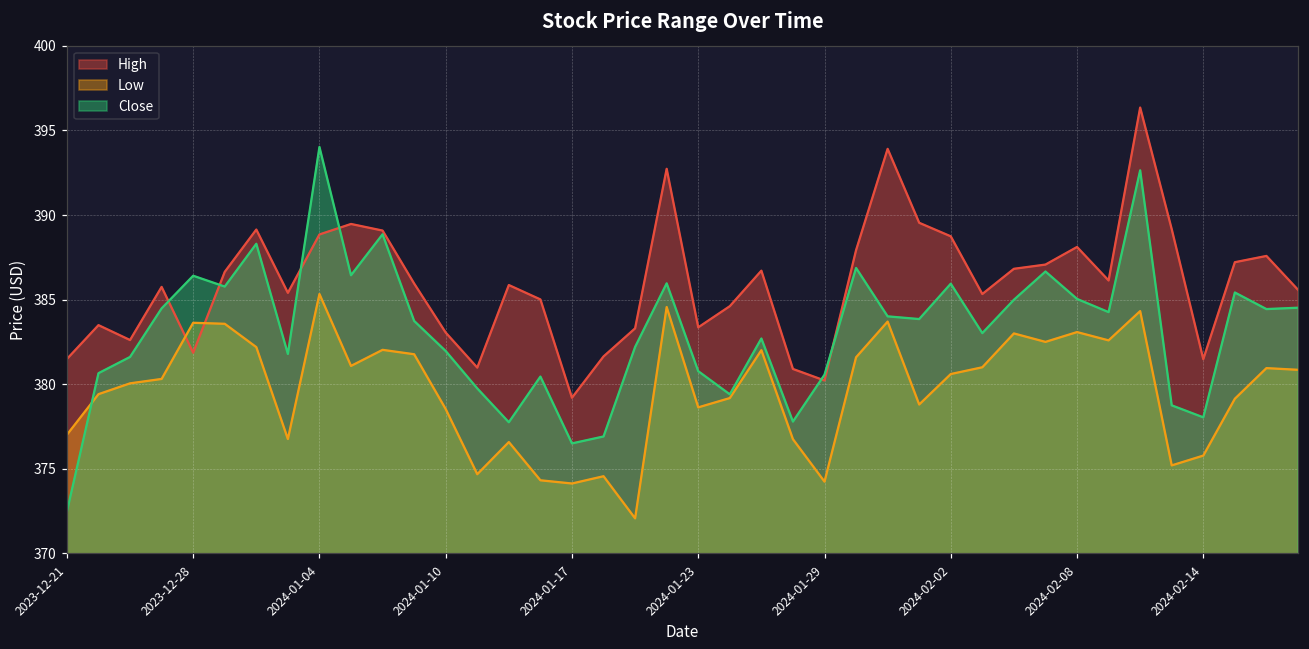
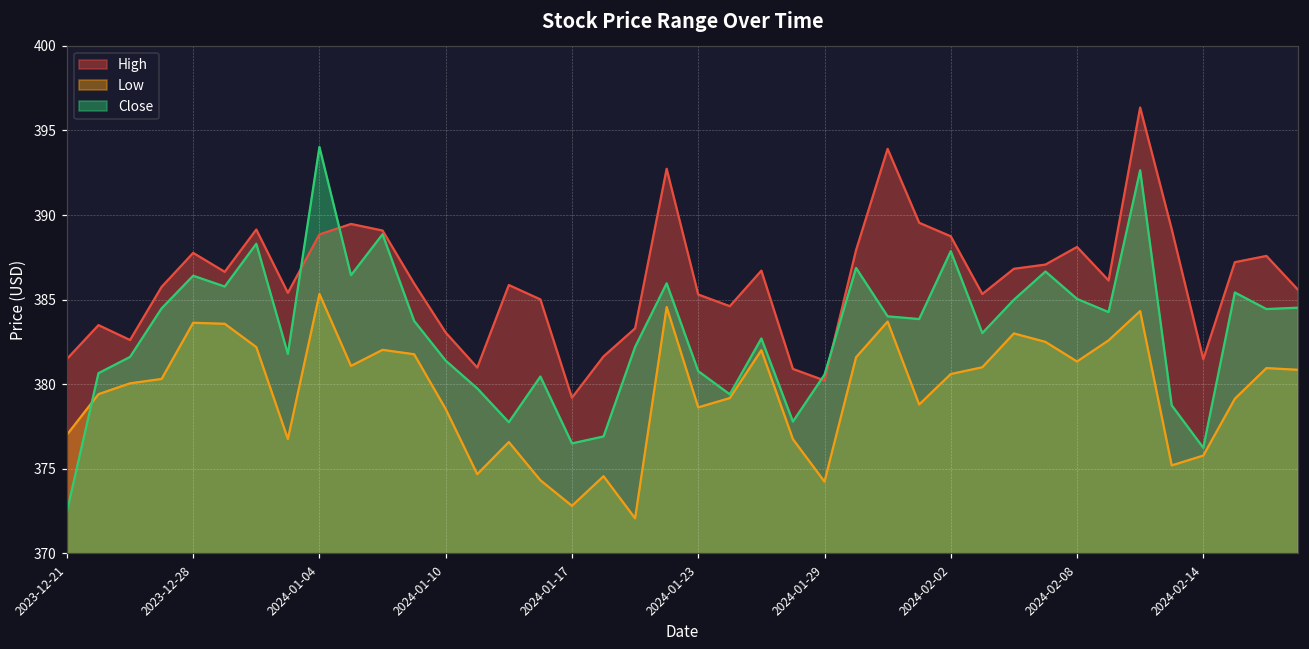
High, 2023-12-28: 381.9 -> 387.8
Close, 2024-01-10: 382.0 -> 381.4
Low, 2024-01-17: 374.1 -> 372.8
High, 2024-01-23: 383.4 -> 385.3
Close, 2024-02-02: 385.9 -> 387.9
Low, 2024-02-08: 383.1 -> 381.3
Close, 2024-02-14: 378.0 -> 376.2
